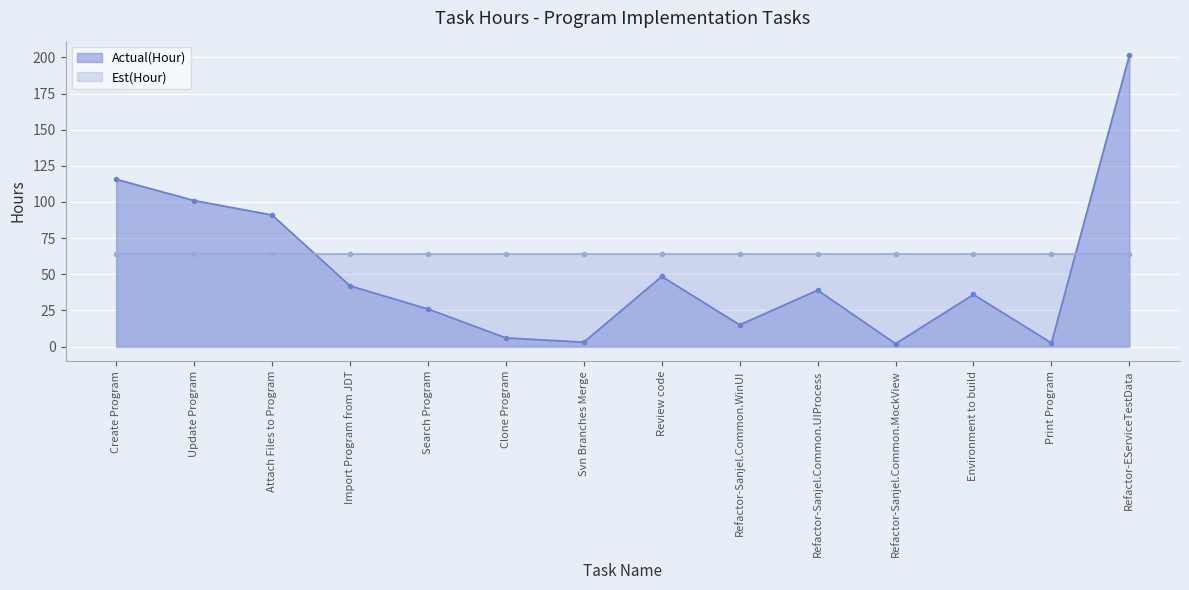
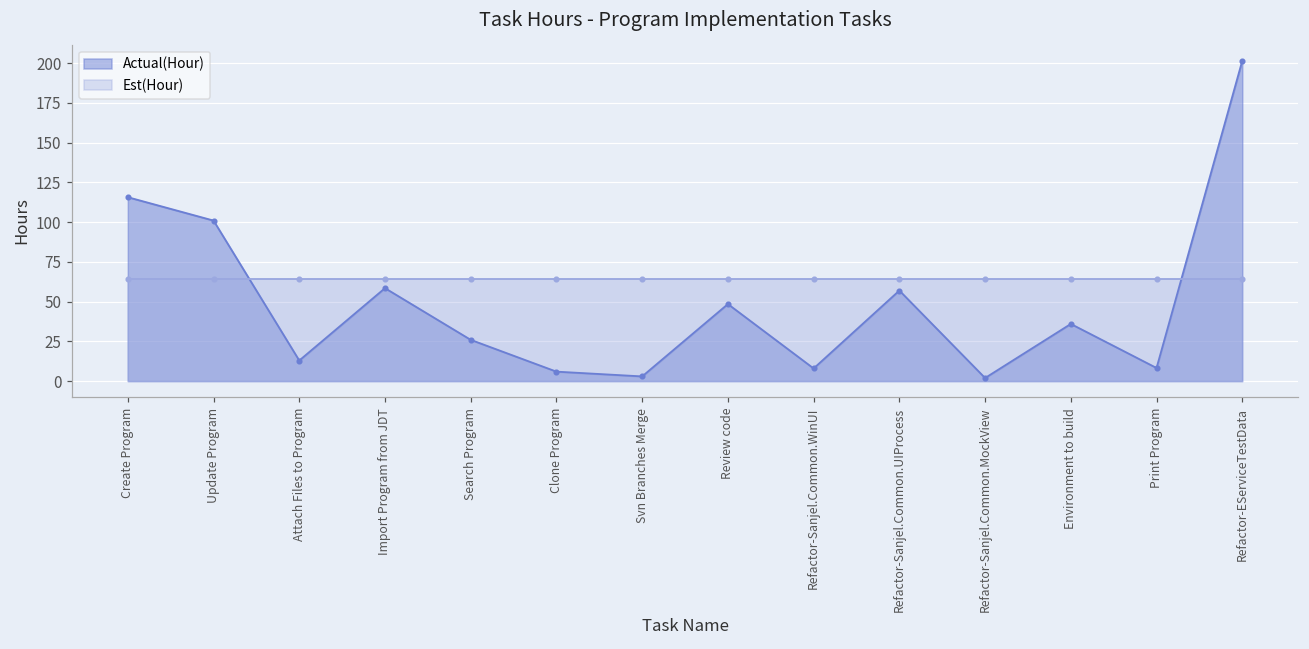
Actual(Hour), Attach Files to Program: 91 -> 13
Actual(Hour), Import Program from JDT: 42 -> 59
Actual(Hour), Refactor-Sanjel.Common.WinUI: 15 -> 8
Actual(Hour), Refactor-Sanjel.Common.UIProcess: 39 -> 57
Actual(Hour), Print Program: 3 -> 8
